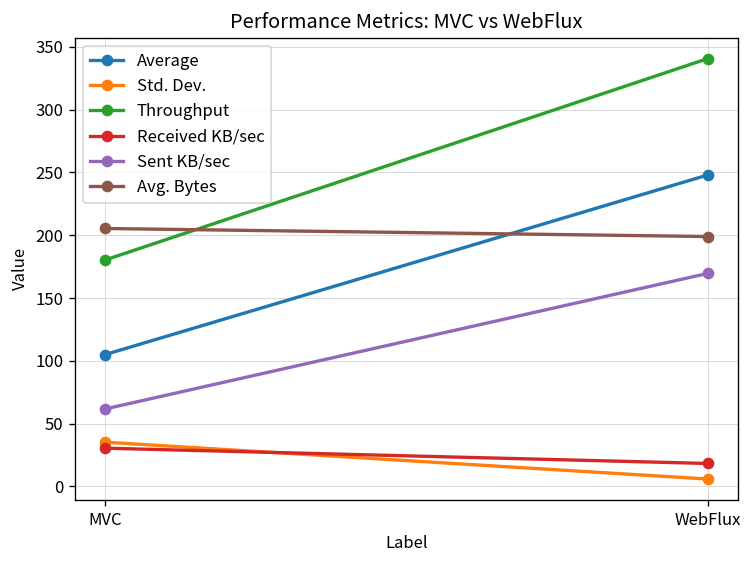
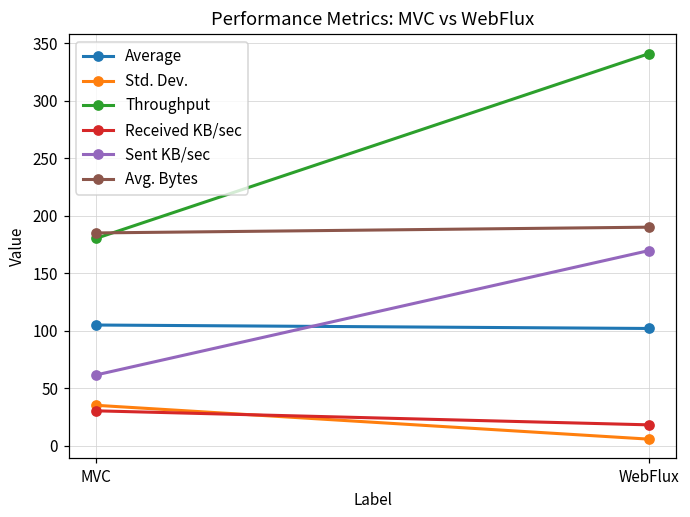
Avg. Bytes, MVC: 205 -> 185
Average, WebFlux: 248 -> 102
Avg. Bytes, WebFlux: 199 -> 190
